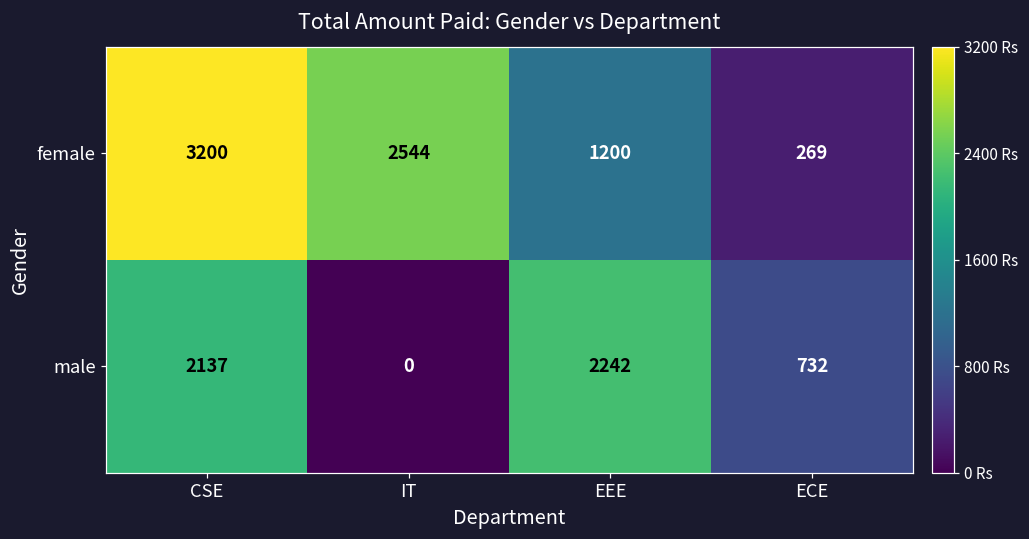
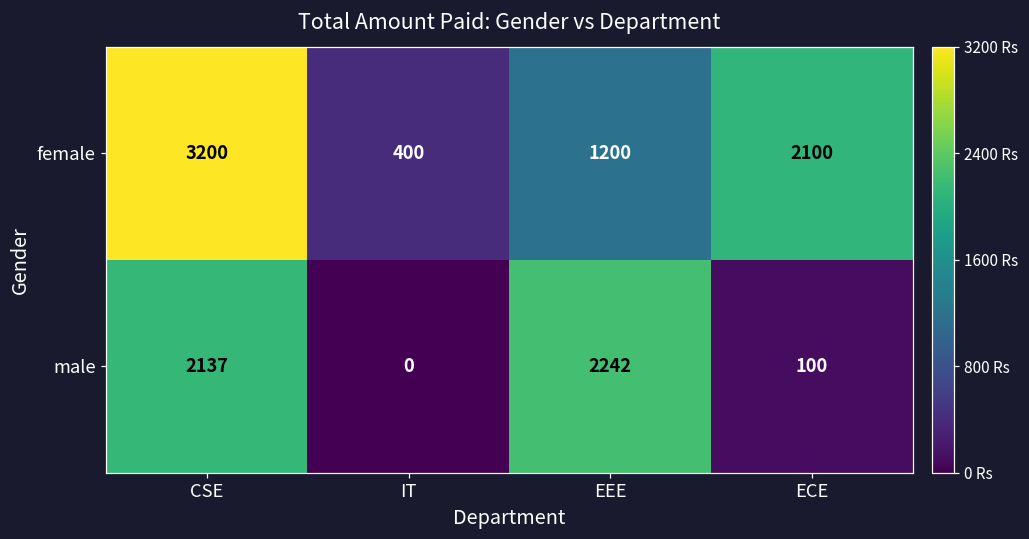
female, IT: 2544 -> 400
female, ECE: 269 -> 2100
male, ECE: 732 -> 100
